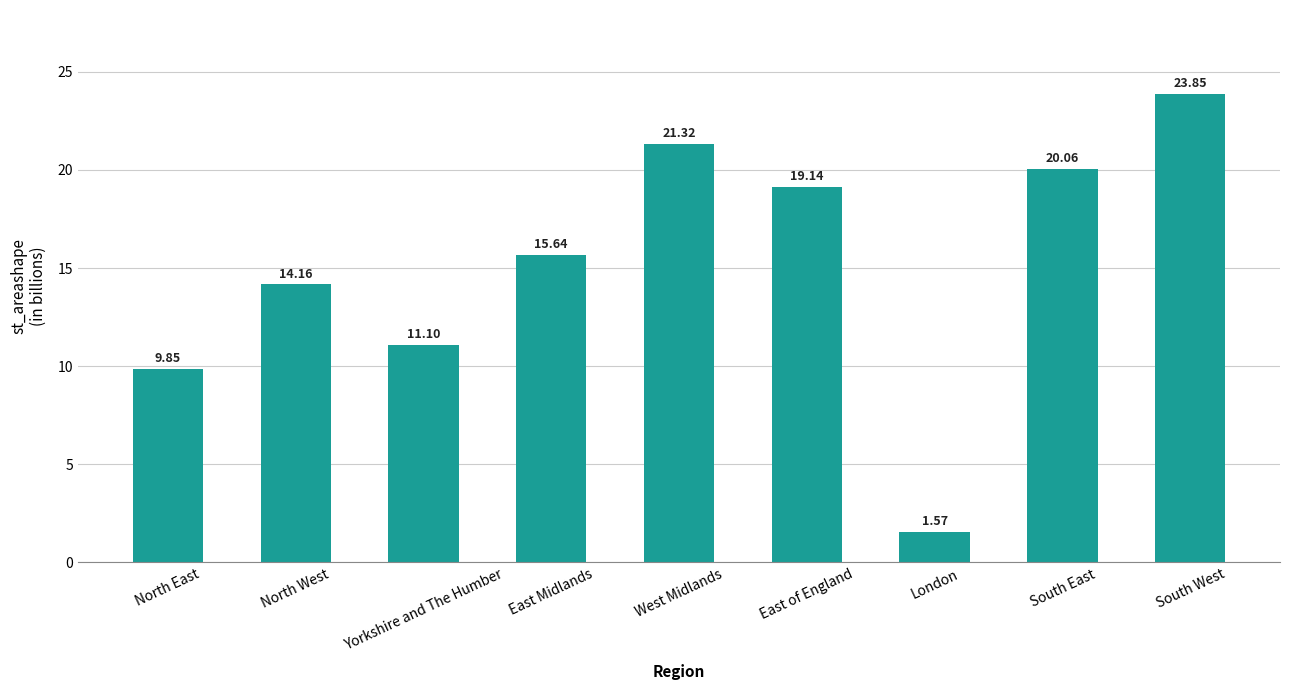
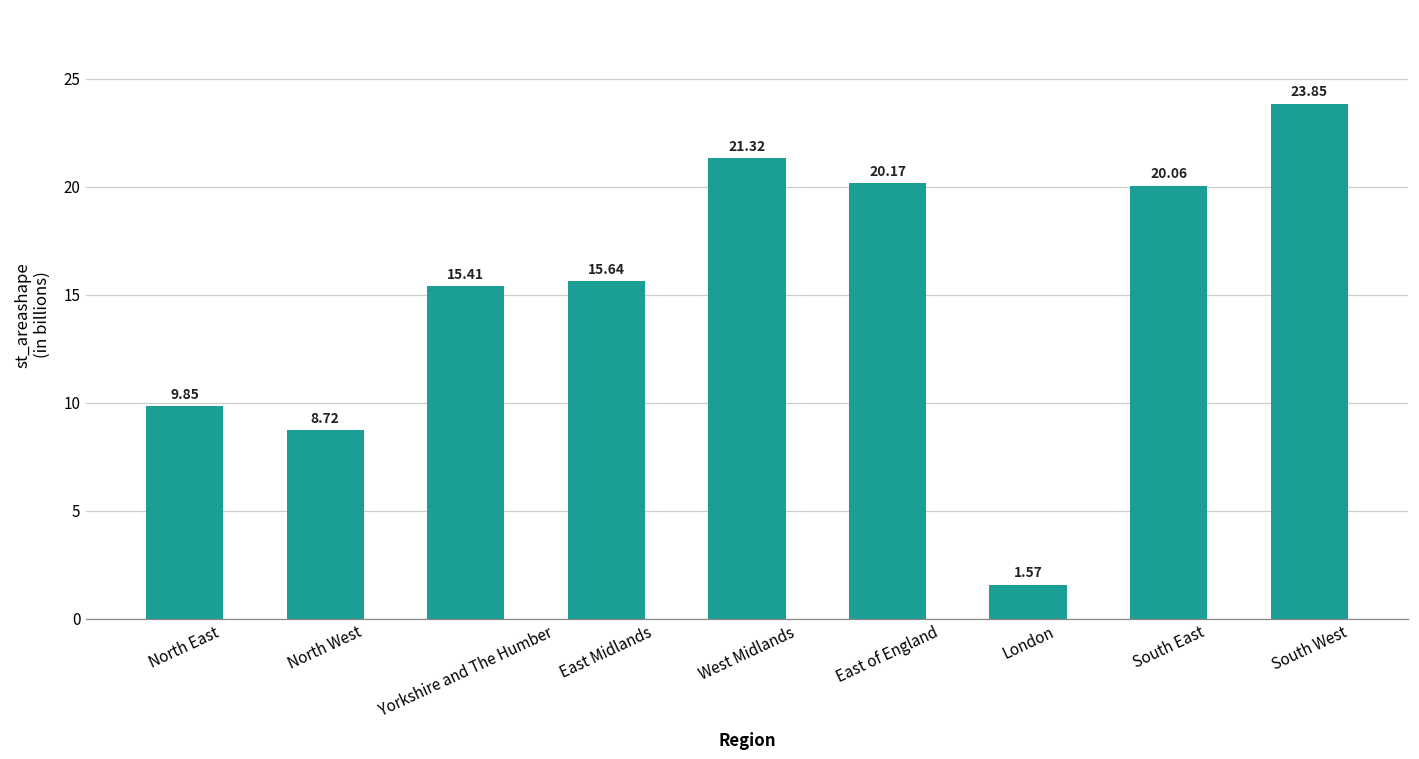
North West: 14.16 -> 8.72
Yorkshire and The Humber: 11.10 -> 15.41
East of England: 19.14 -> 20.17
